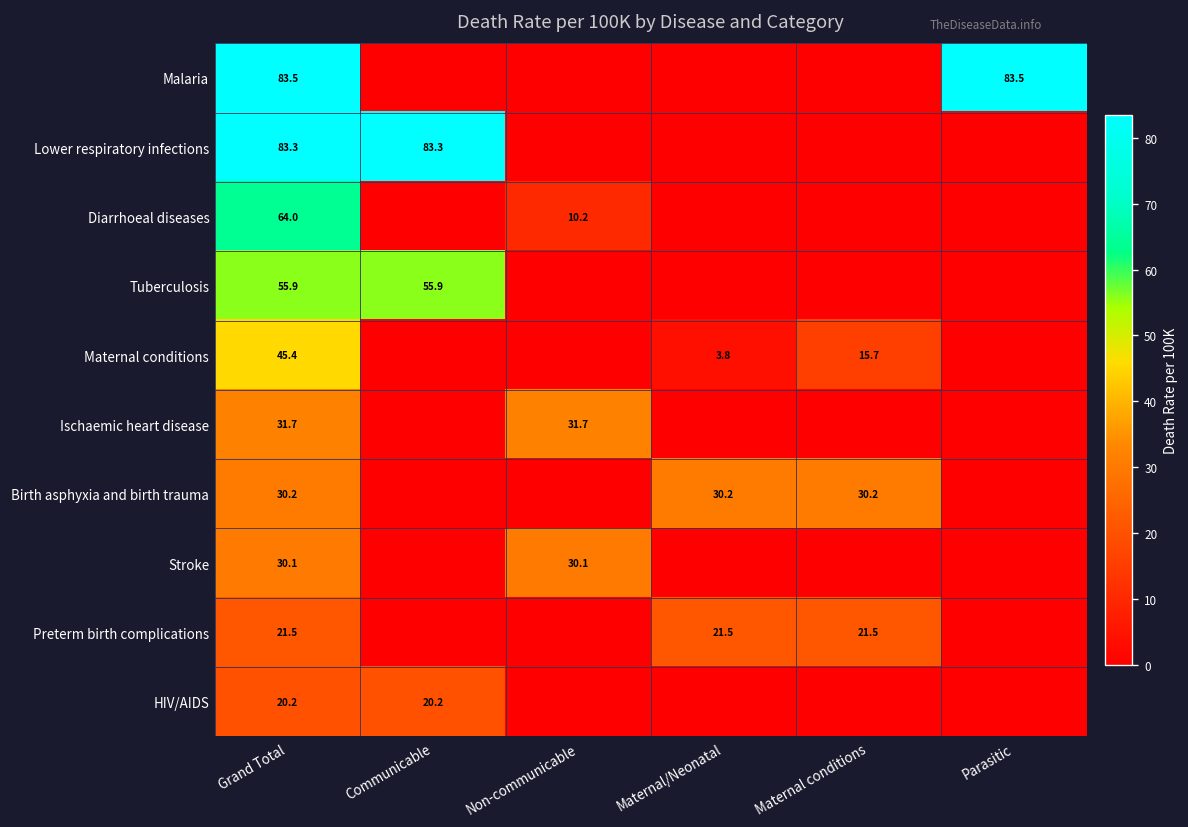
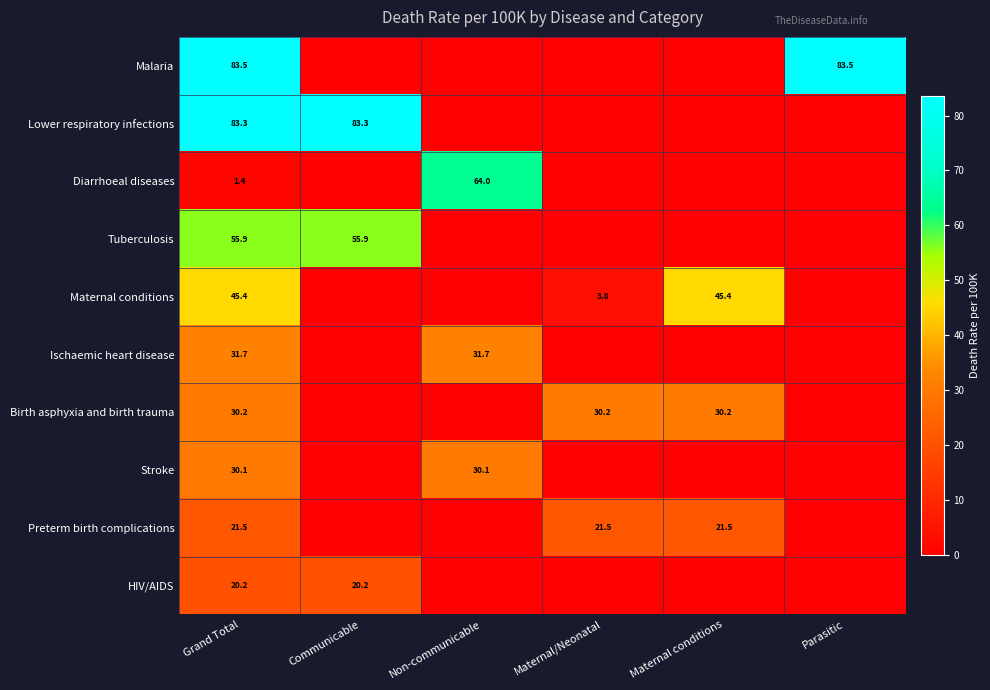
Diarrhoeal diseases, Grand Total: 64.0 -> 1.4
Diarrhoeal diseases, Non-communicable: 10.2 -> 64.0
Maternal conditions, Maternal conditions: 15.7 -> 45.4
